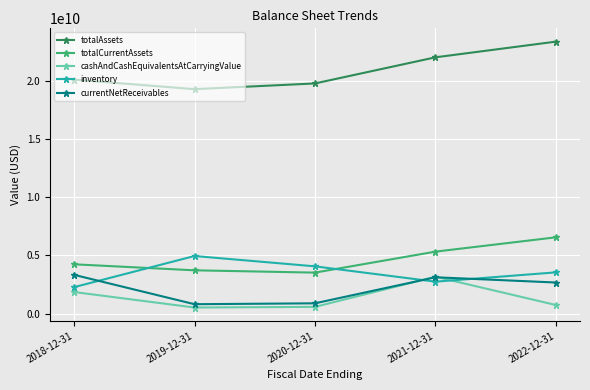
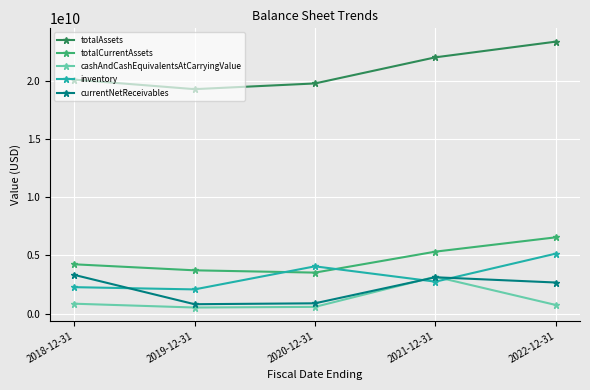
cashAndCashEquivalentsAtCarryingValue, 2018-12-31: 1900000000 -> 800000000
inventory, 2019-12-31: 4900000000 -> 2100000000
inventory, 2022-12-31: 3500000000 -> 5200000000
